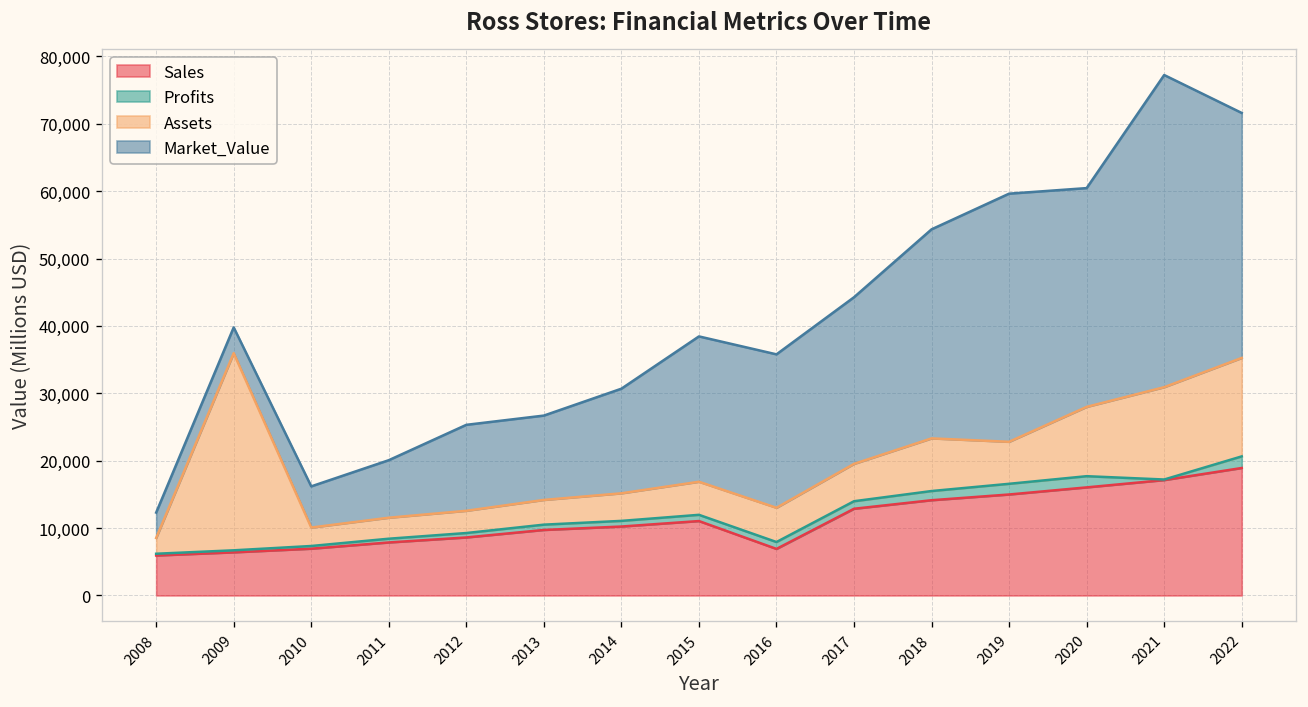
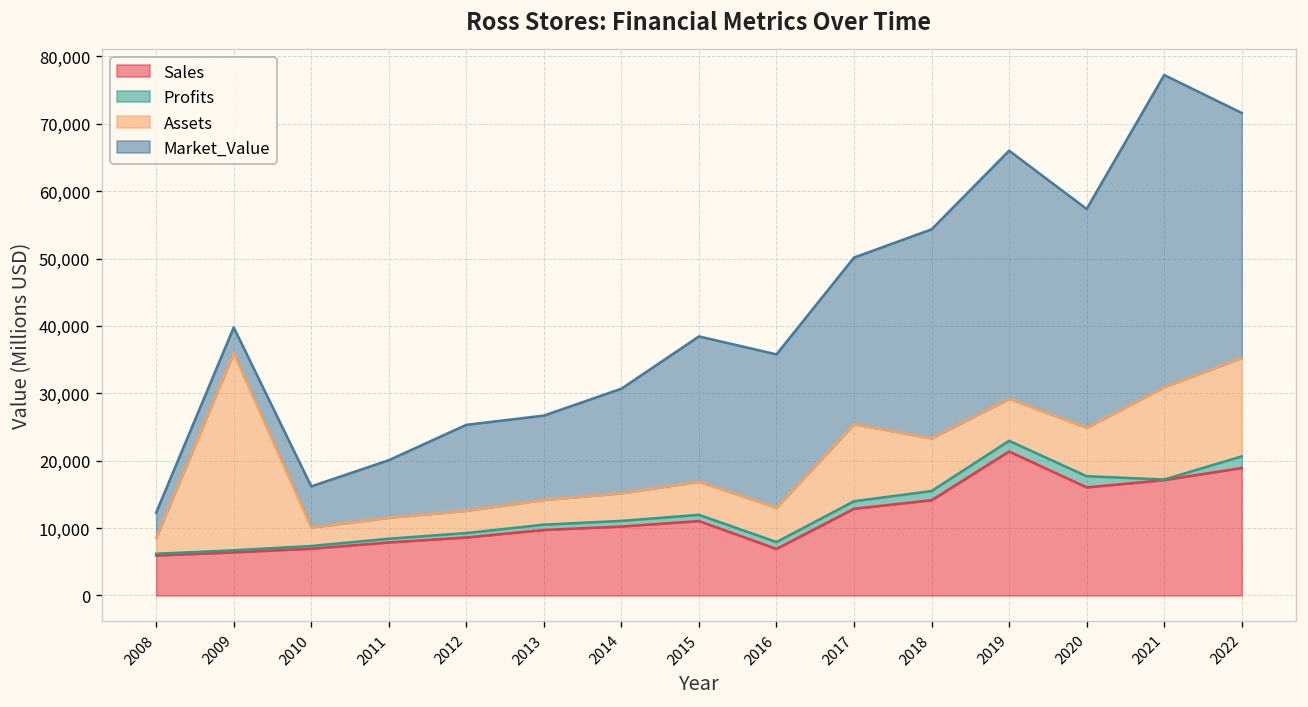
Assets, 2017: 6,000 -> 11,000
Sales, 2019: 15,000 -> 21,000
Assets, 2020: 10,000 -> 7,000
